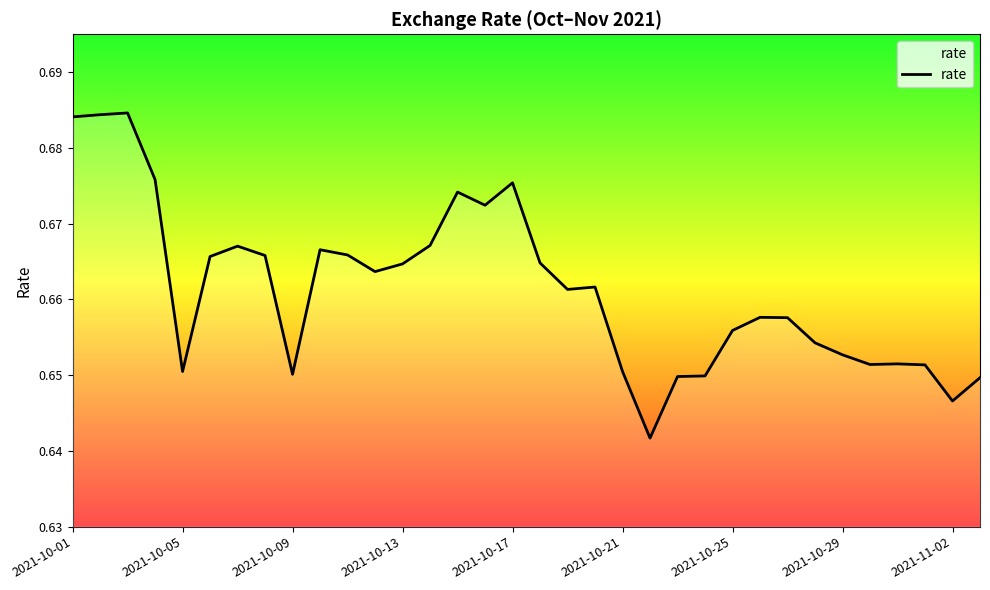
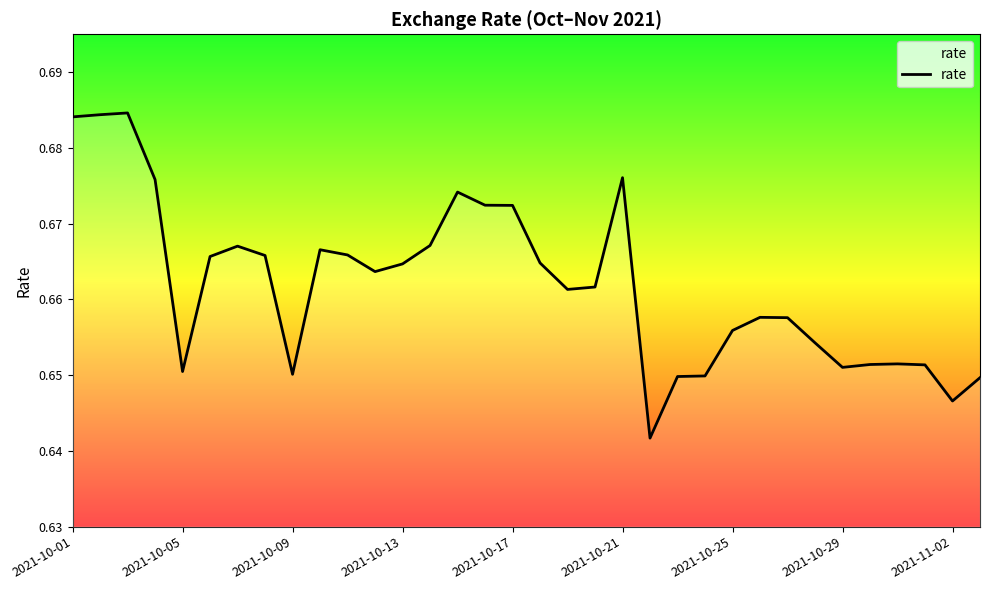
2021-10-17: 0.675 -> 0.672
2021-10-21: 0.650 -> 0.676
2021-10-29: 0.653 -> 0.651
